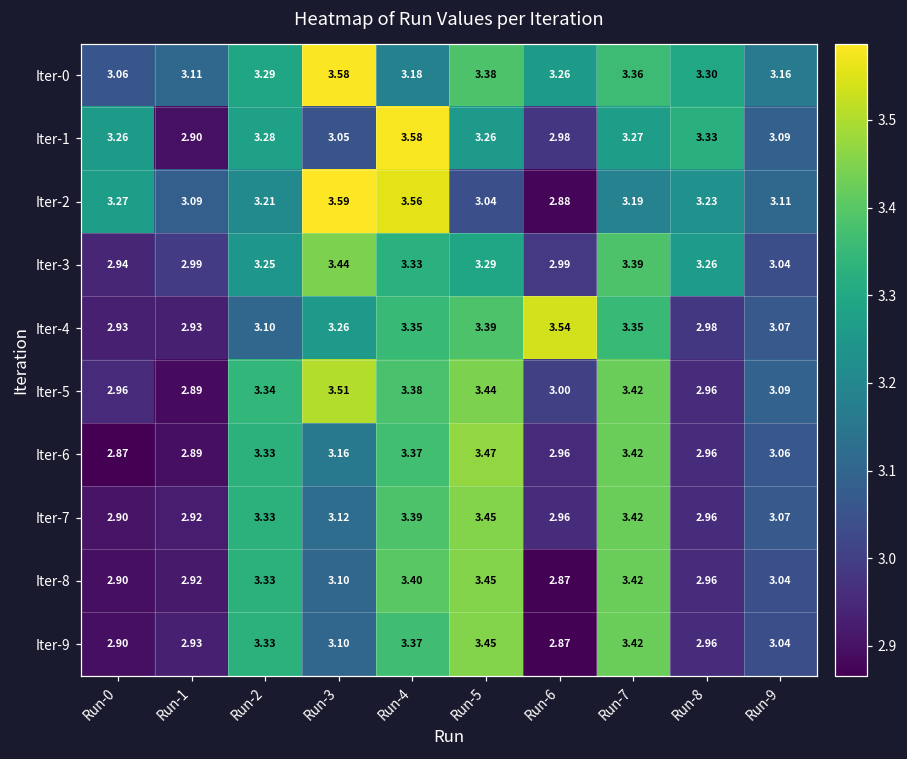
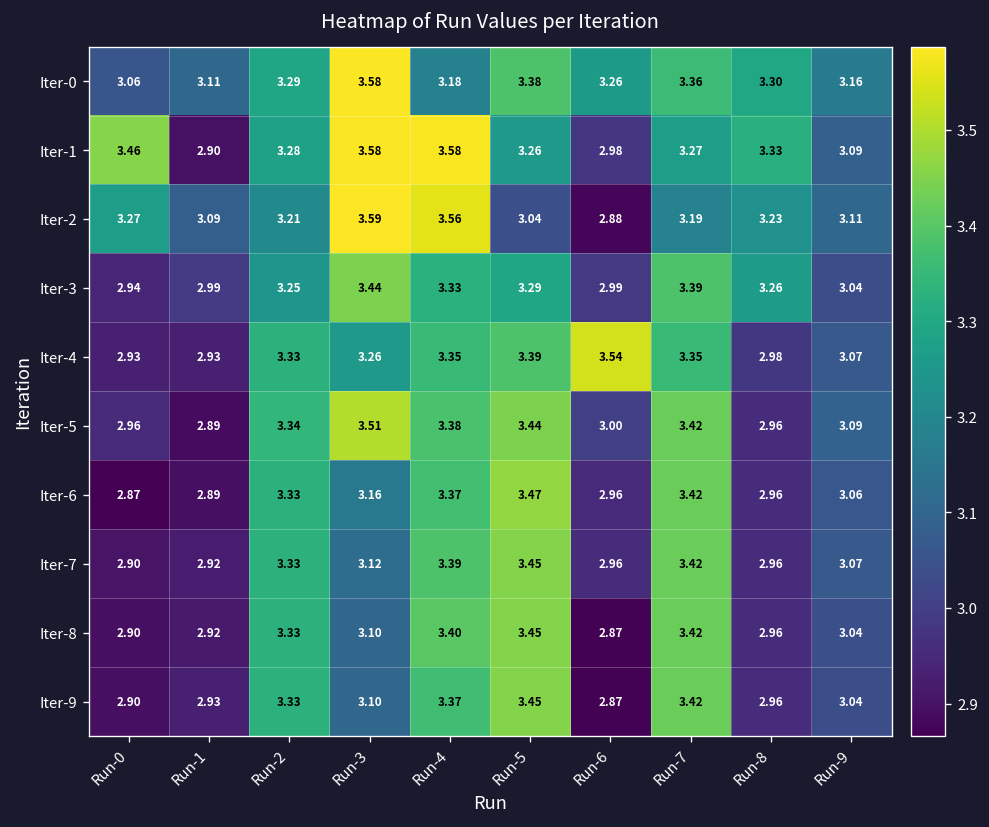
Iter-1, Run-0: 3.26 -> 3.46
Iter-1, Run-3: 3.05 -> 3.58
Iter-4, Run-2: 3.10 -> 3.33
